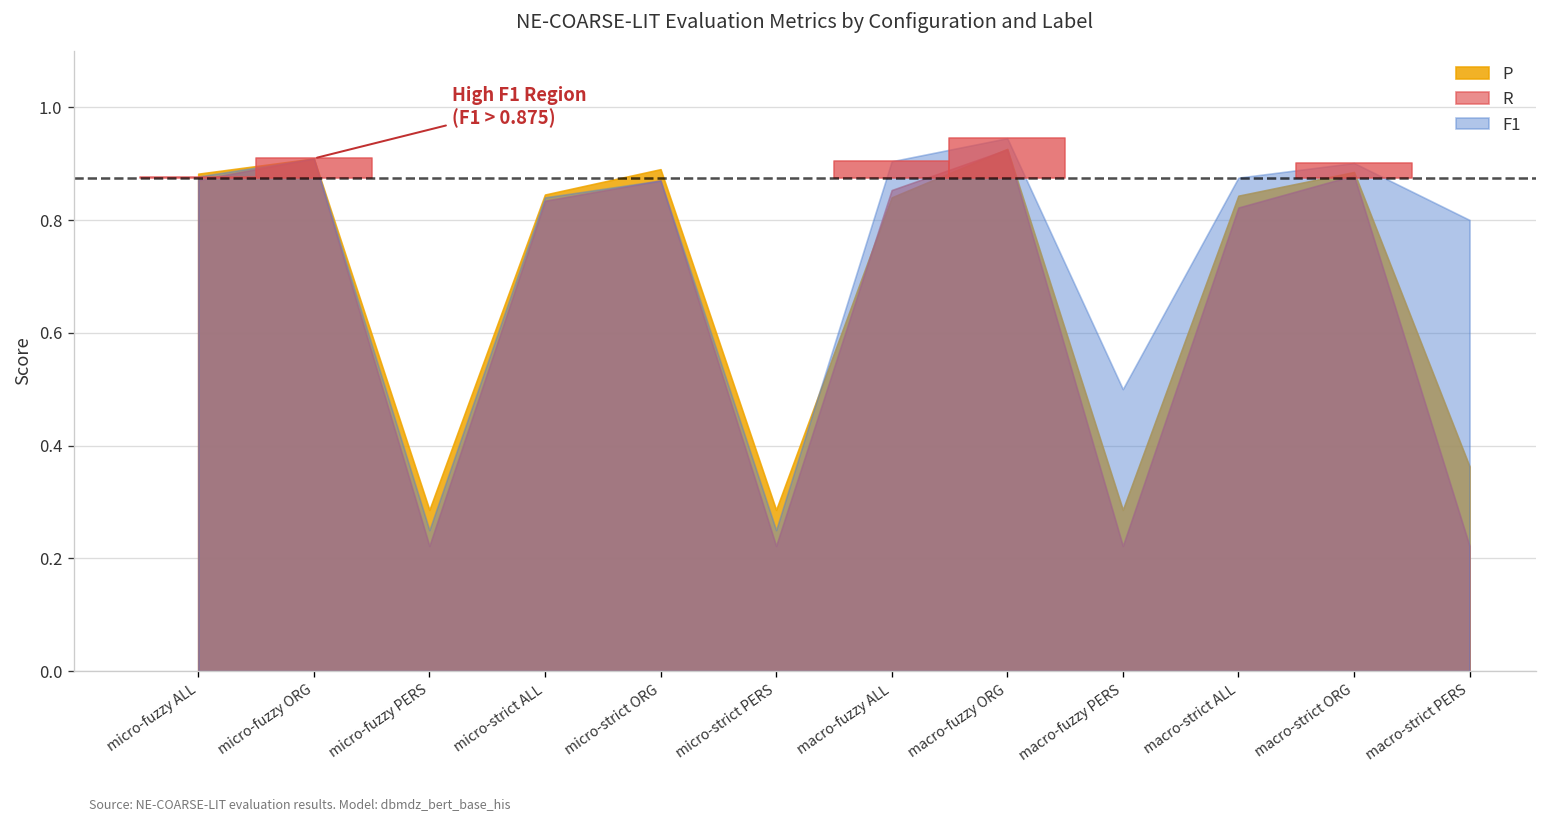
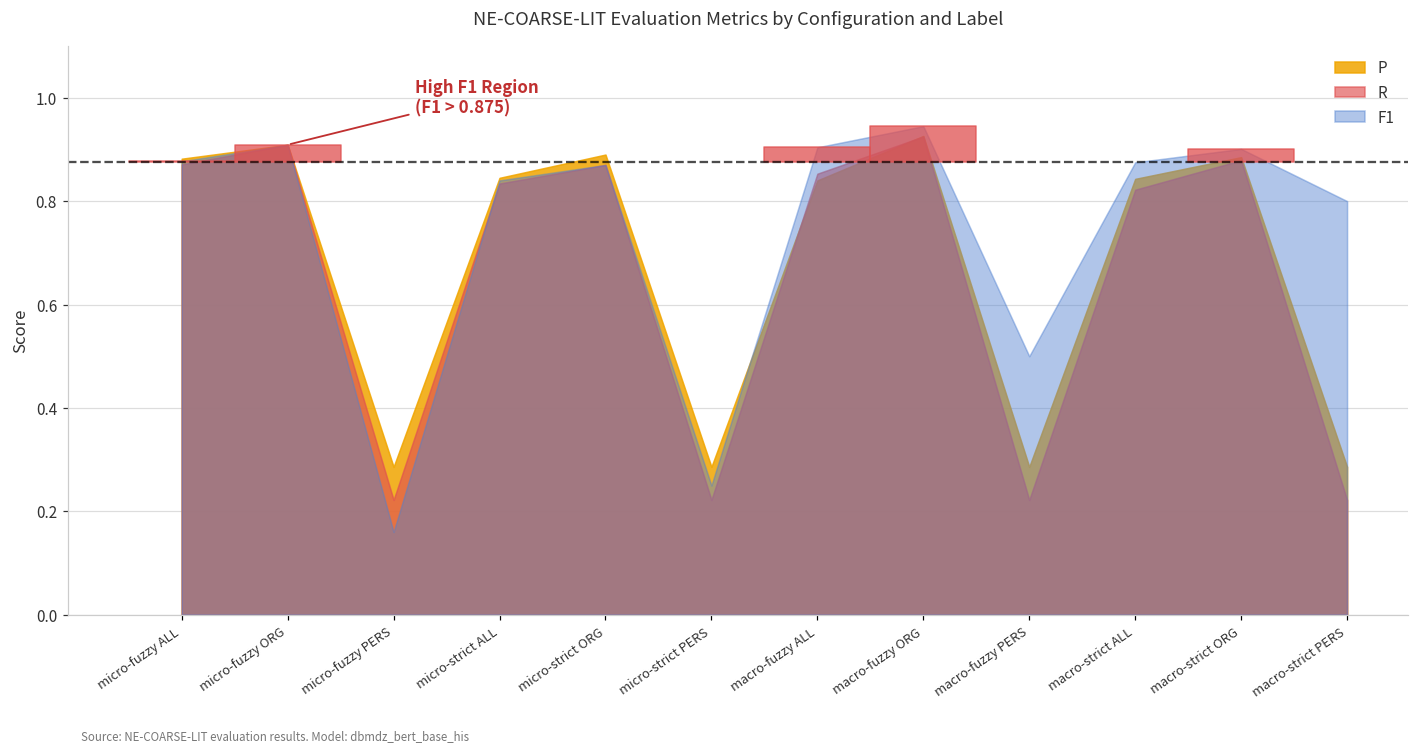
F1, micro-fuzzy PERS: 0.25 -> 0.16
P, macro-strict PERS: 0.36 -> 0.29
